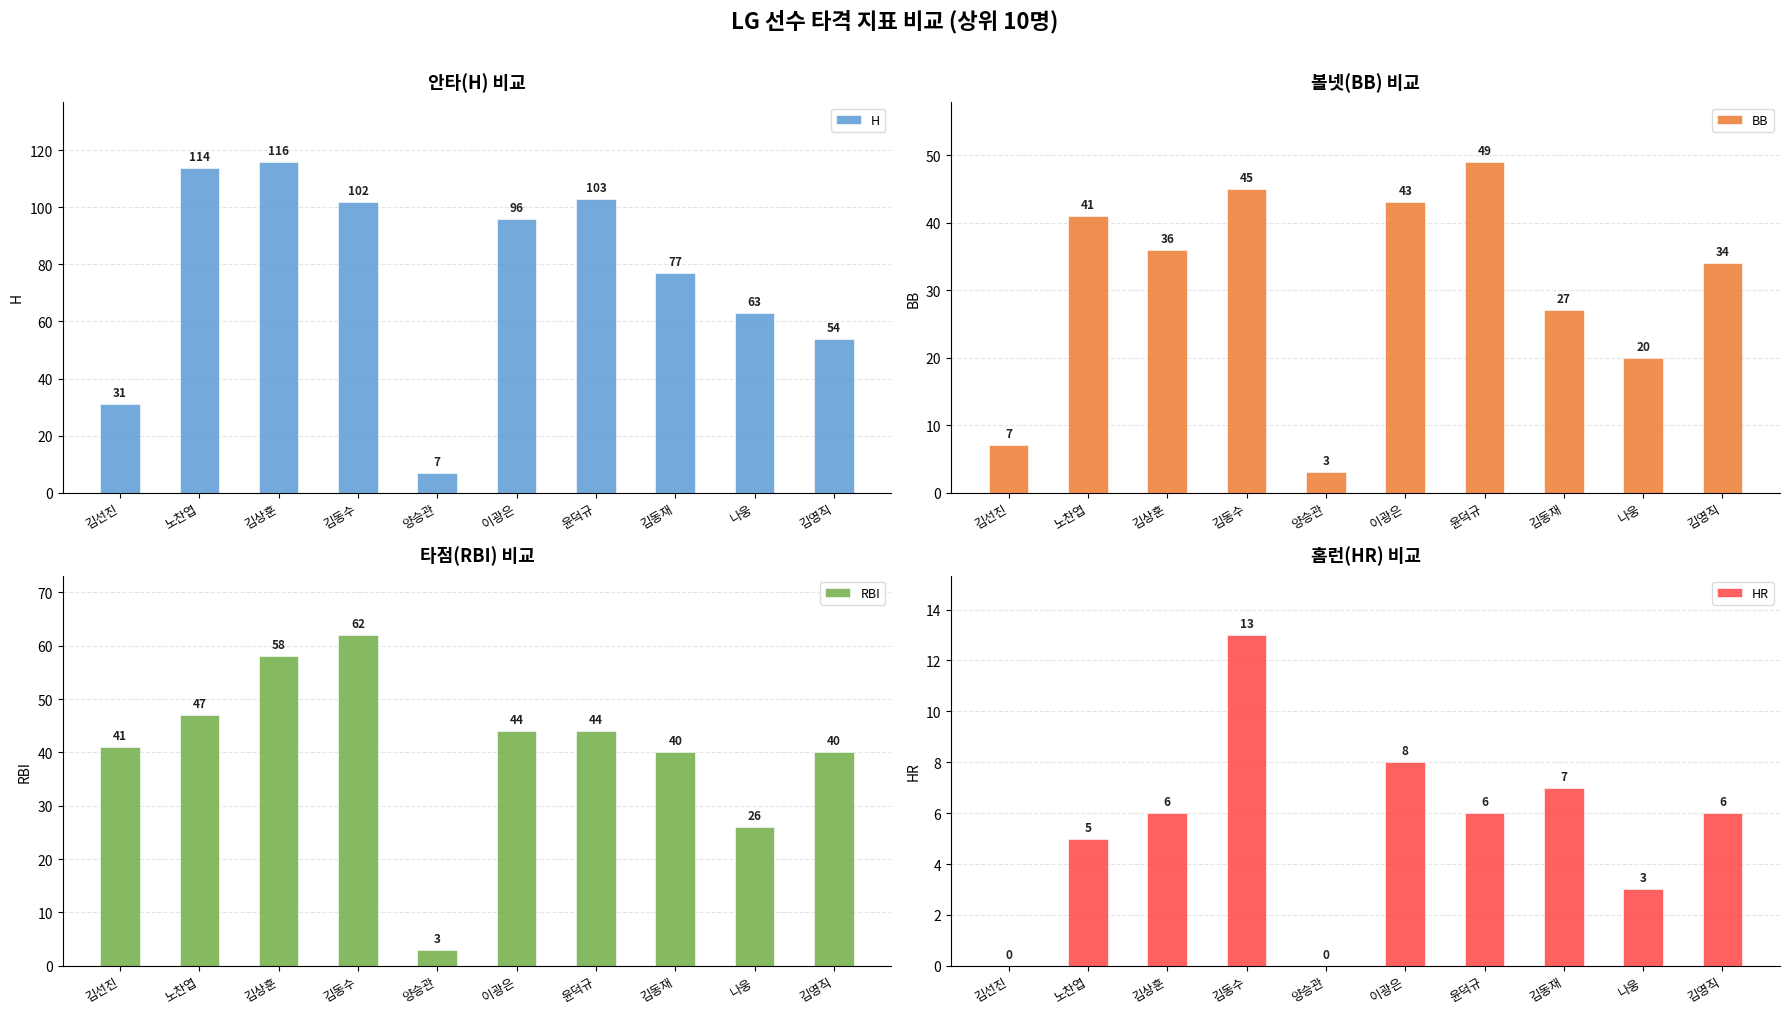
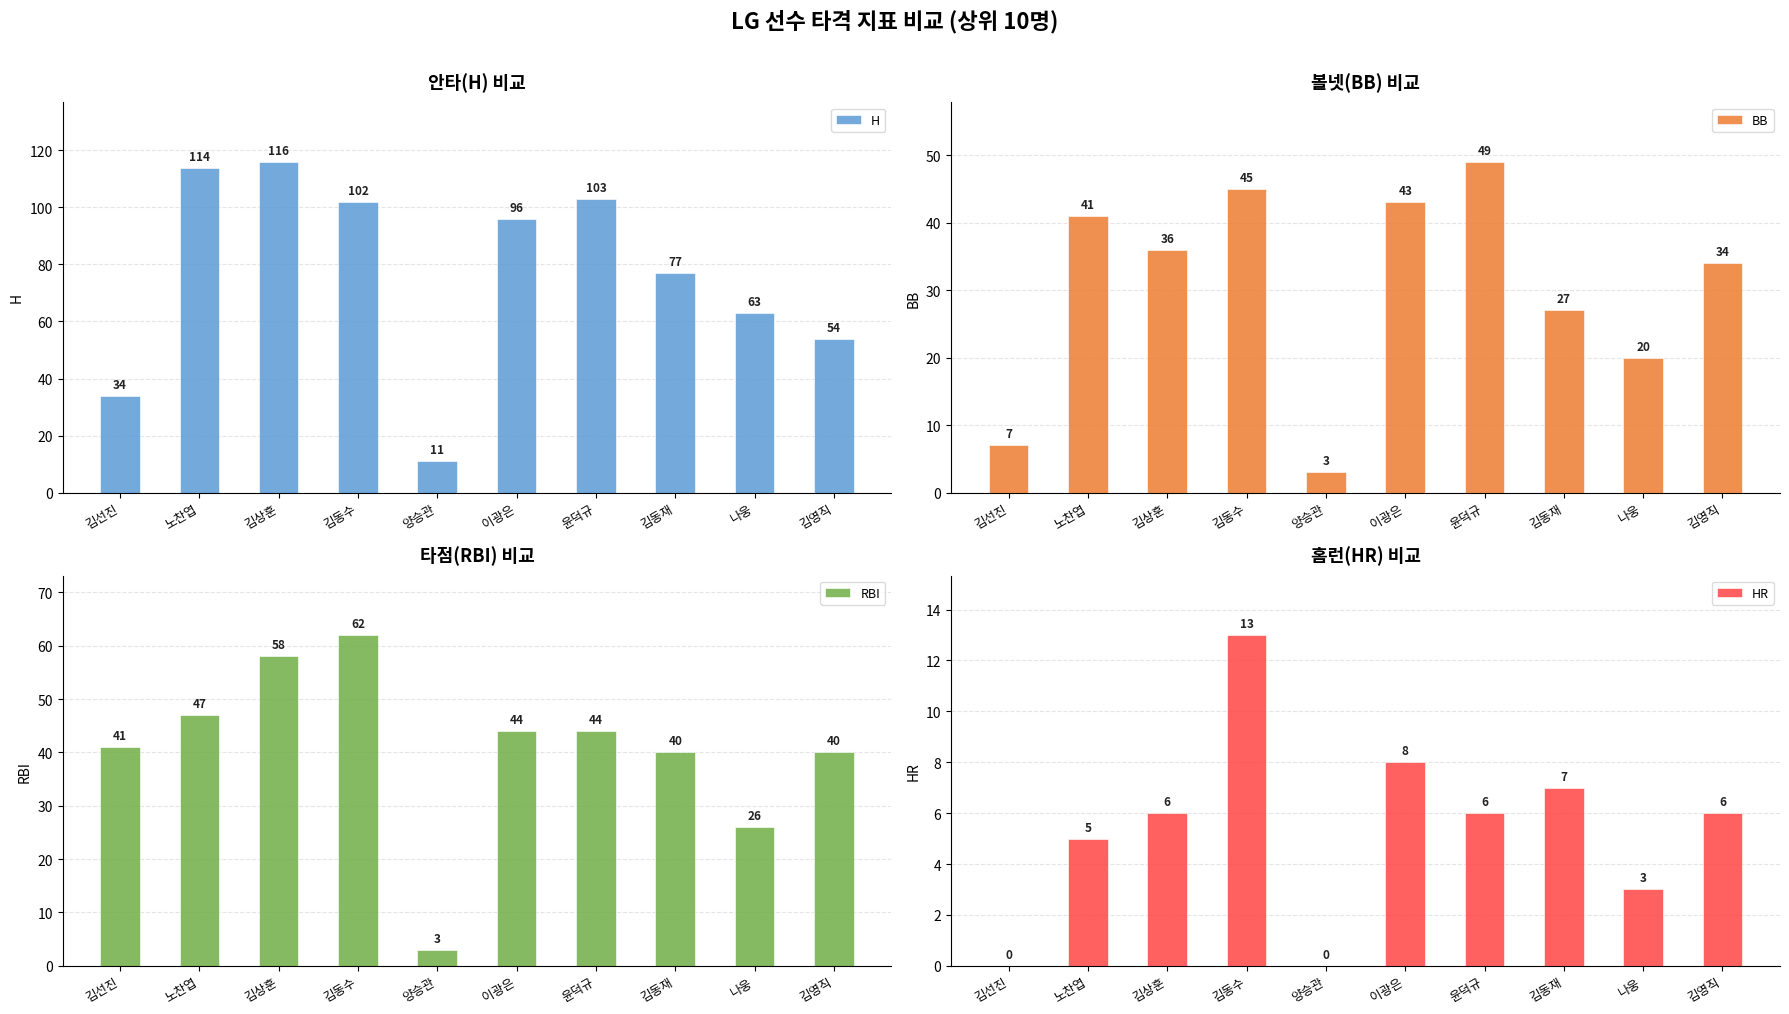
안타(H) 비교, 김선진: 31 -> 34
안타(H) 비교, 양승관: 7 -> 11
